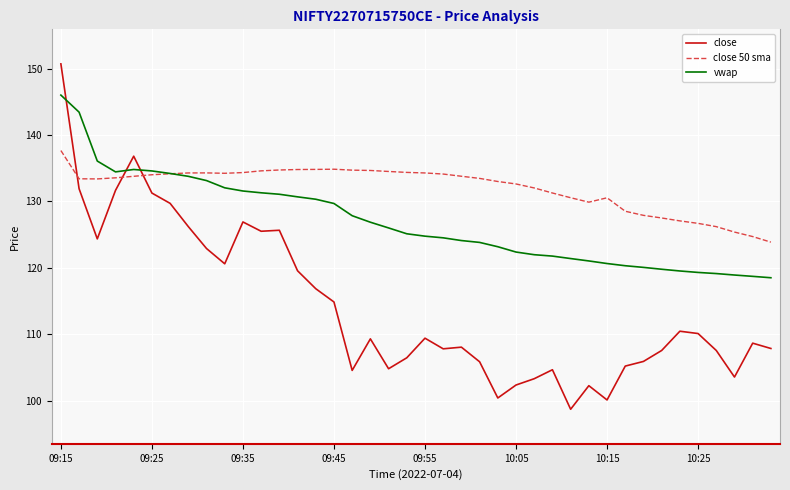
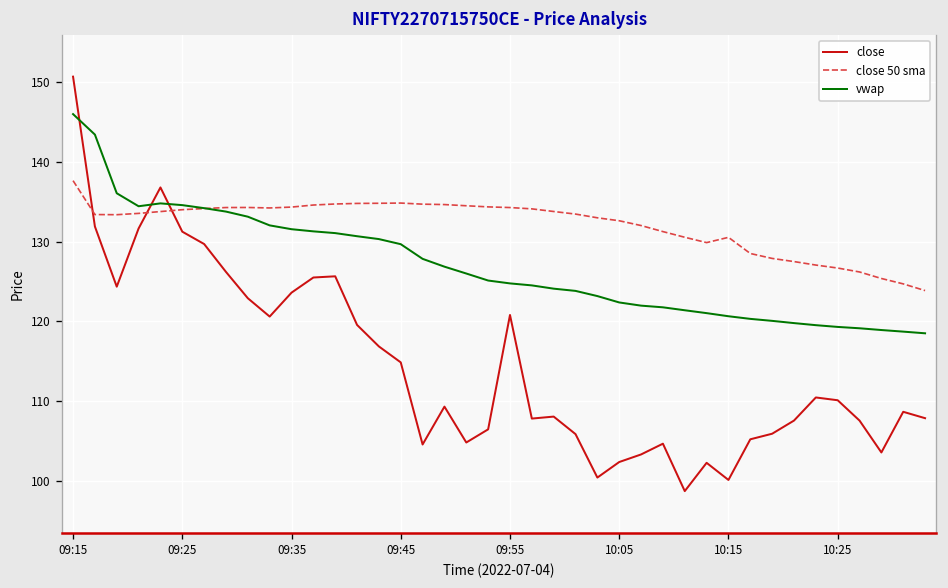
close, 09:35: 127 -> 124
close, 09:55: 109 -> 121
